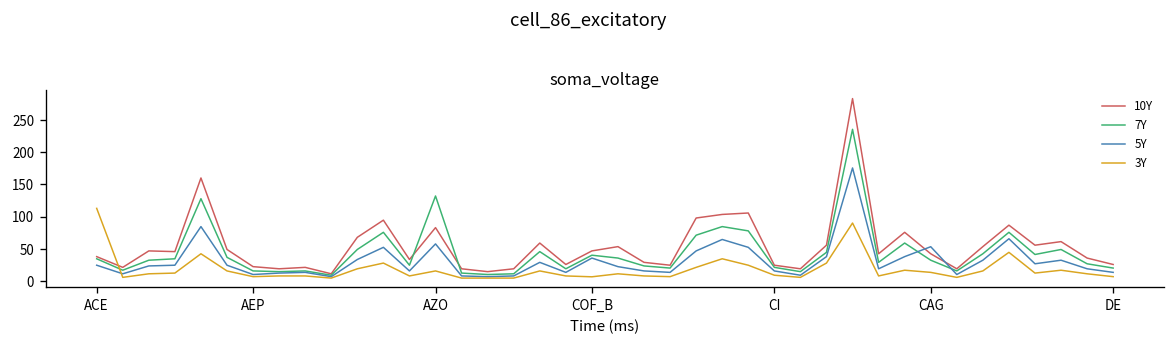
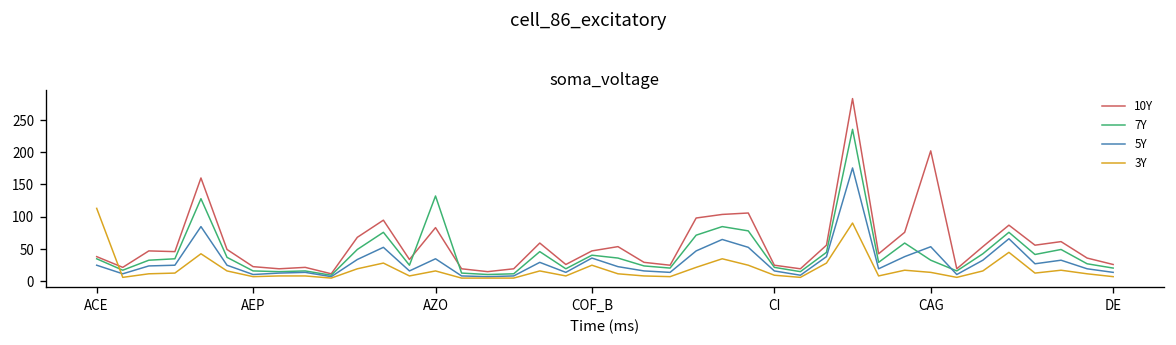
5Y, AZO: 60 -> 30
3Y, COF_B: 10 -> 20
10Y, CAG: 40 -> 200
